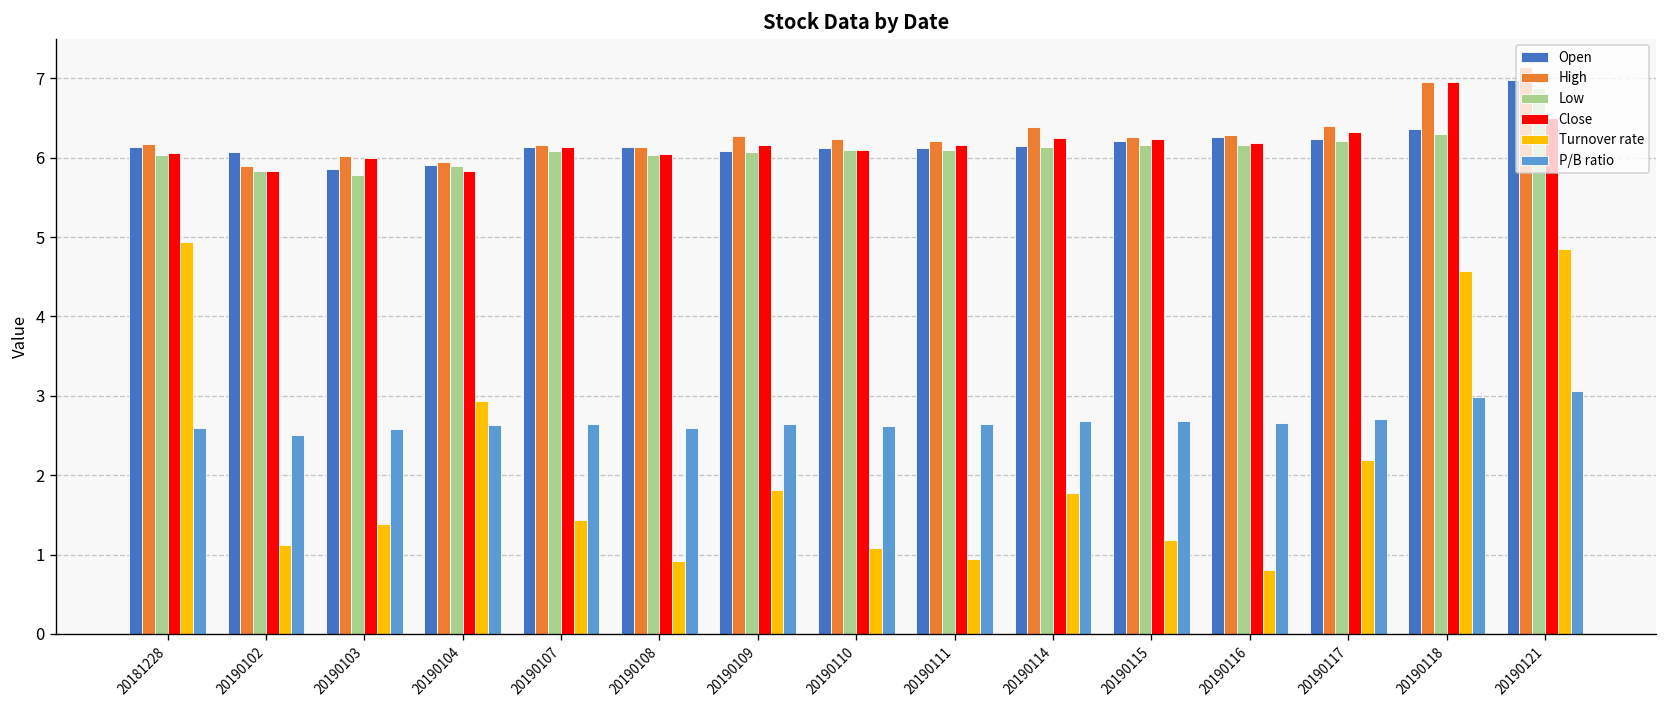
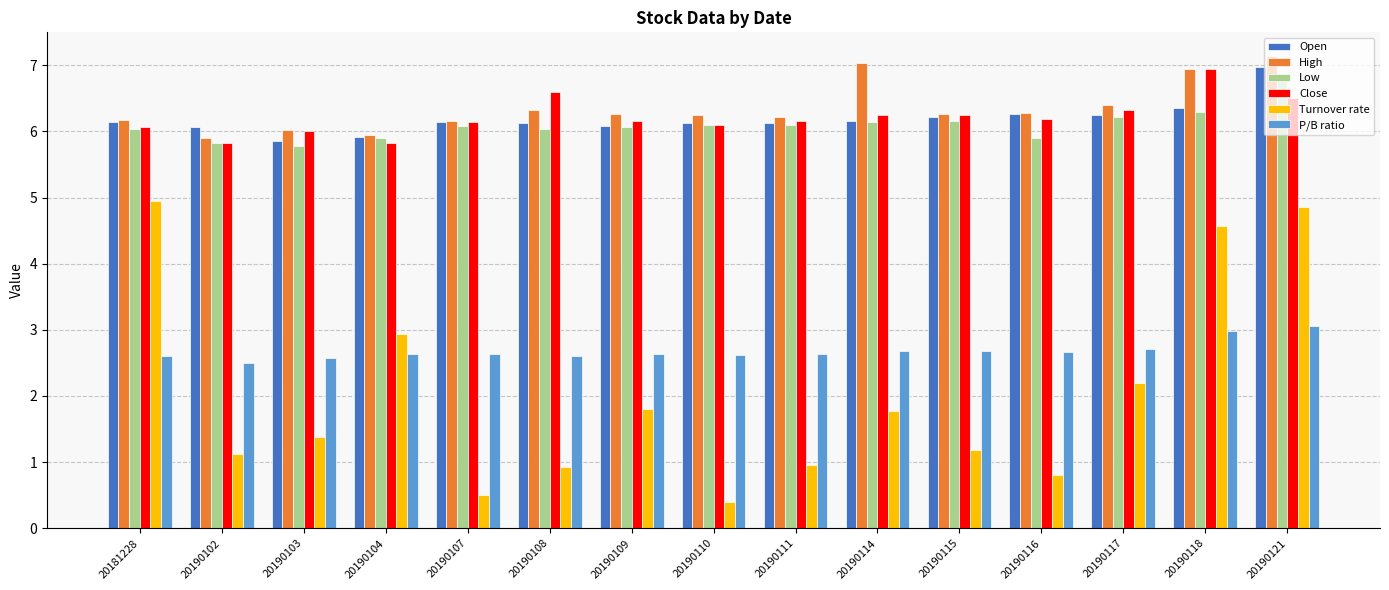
Turnover rate, 20190107: 1.4 -> 0.5
High, 20190108: 6.1 -> 6.3
Close, 20190108: 6.1 -> 6.6
Turnover rate, 20190110: 1.1 -> 0.4
High, 20190114: 6.4 -> 7.0
Low, 20190116: 6.2 -> 5.9
